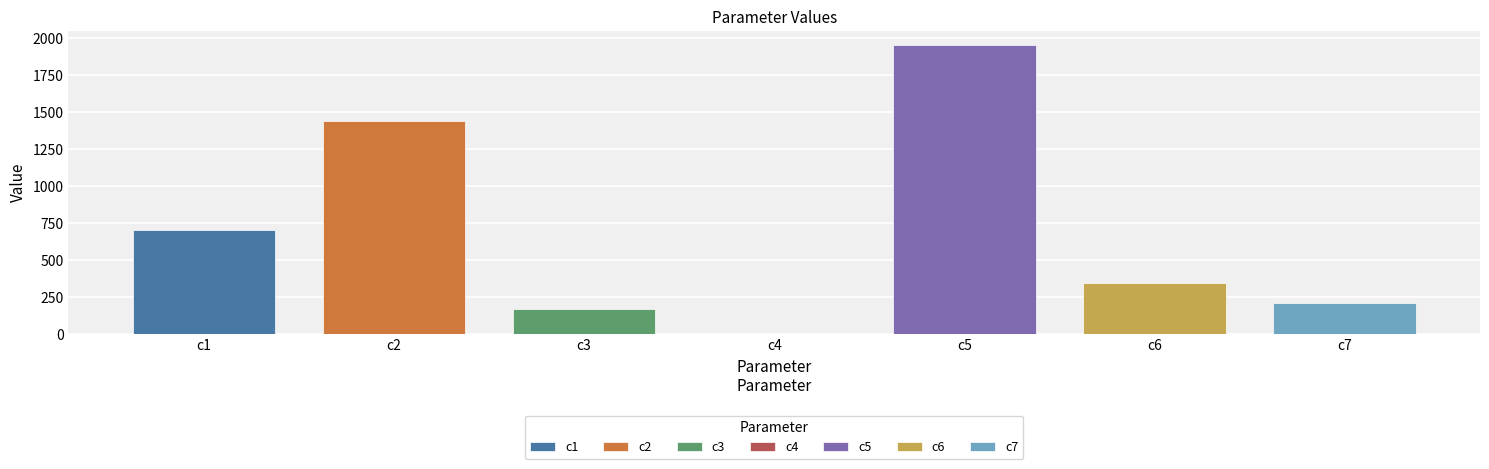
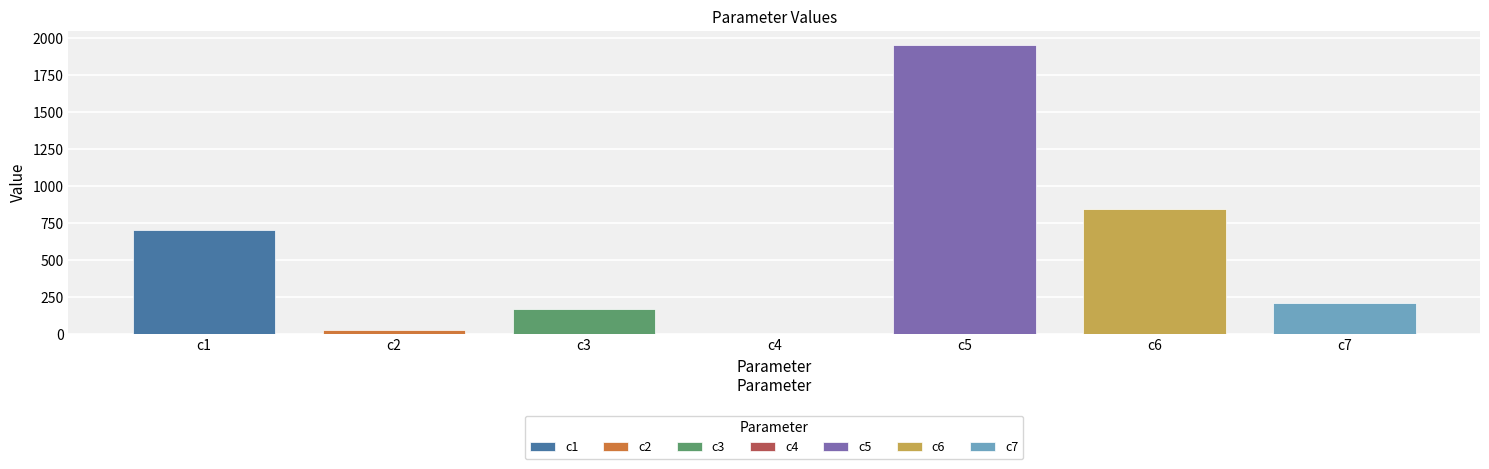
c2: 1440 -> 30
c6: 340 -> 840
